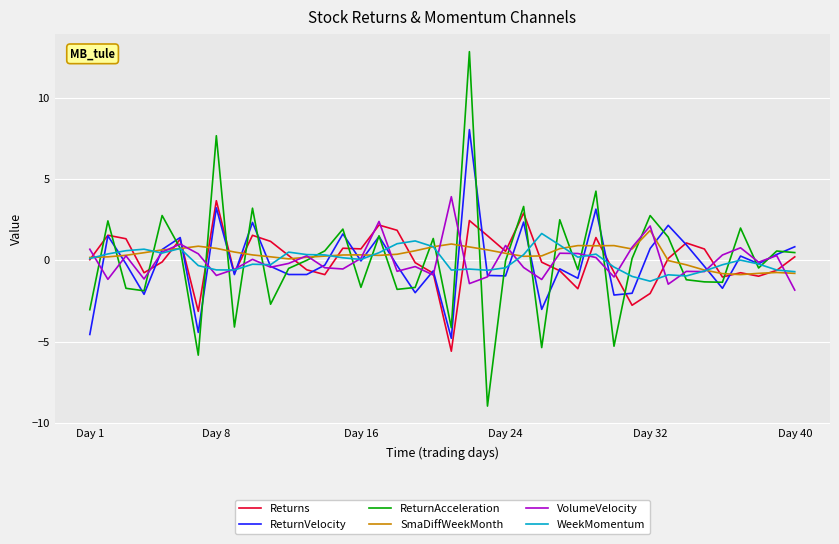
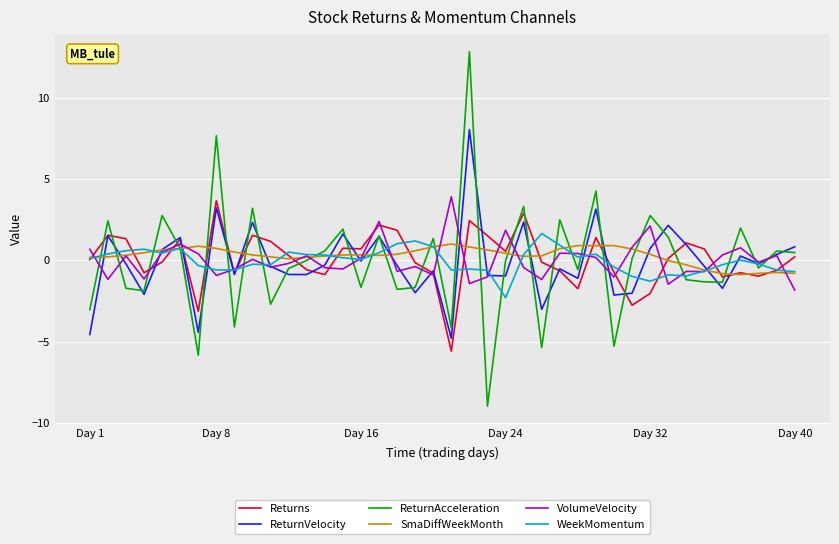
VolumeVelocity, Day 24: 0.9 -> 1.9
WeekMomentum, Day 24: -0.5 -> -2.3
SmaDiffWeekMonth, Day 32: 1.8 -> 0.4
